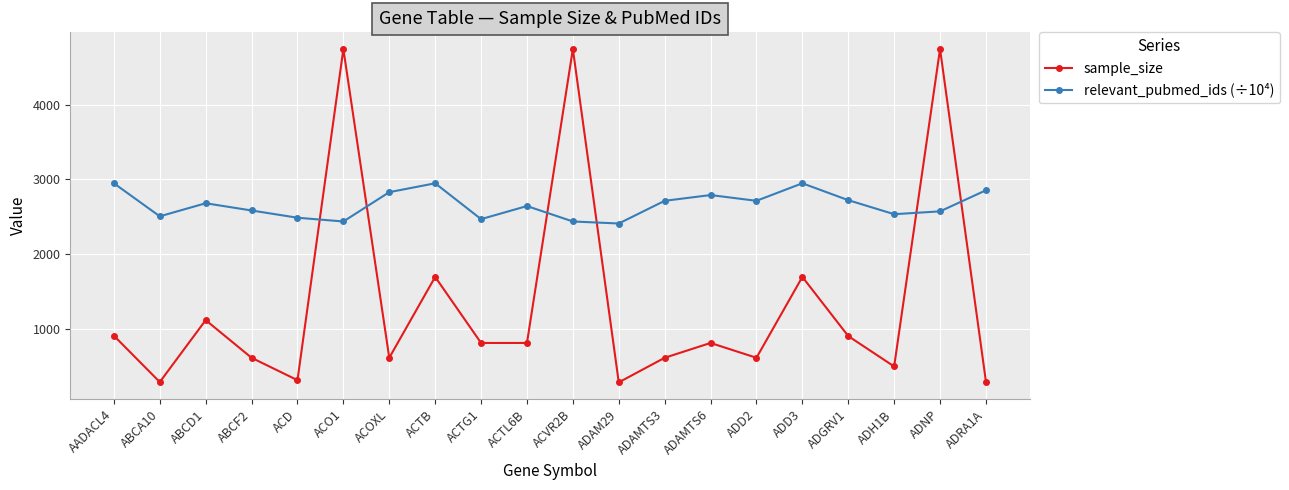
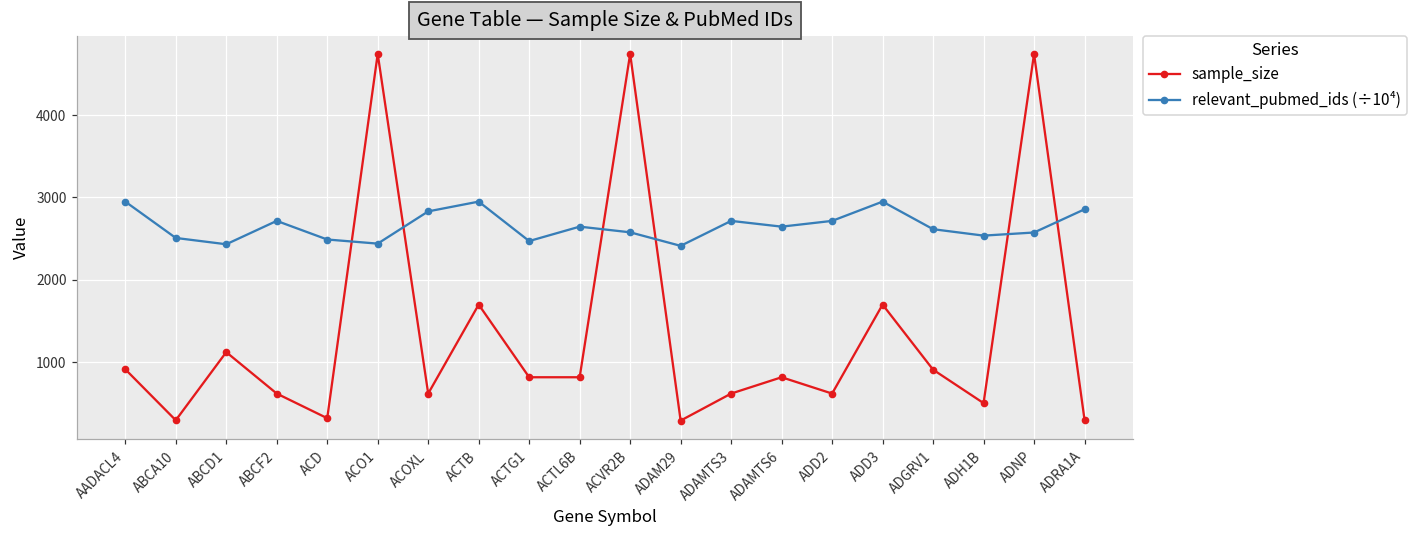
relevant_pubmed_ids (÷10⁴), ABCD1: 2700 -> 2400
relevant_pubmed_ids (÷10⁴), ABCF2: 2600 -> 2700
relevant_pubmed_ids (÷10⁴), ACVR2B: 2400 -> 2600
relevant_pubmed_ids (÷10⁴), ADAMTS6: 2800 -> 2600
relevant_pubmed_ids (÷10⁴), ADGRV1: 2700 -> 2600
